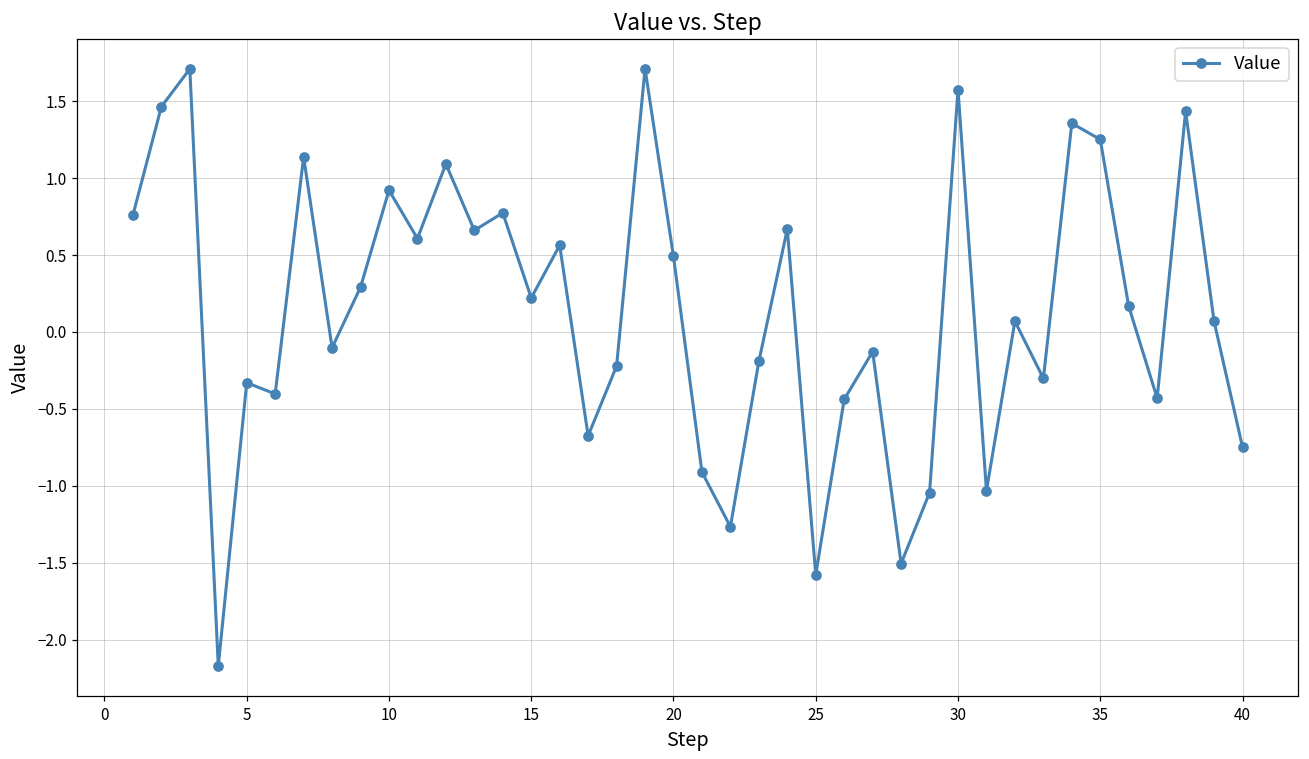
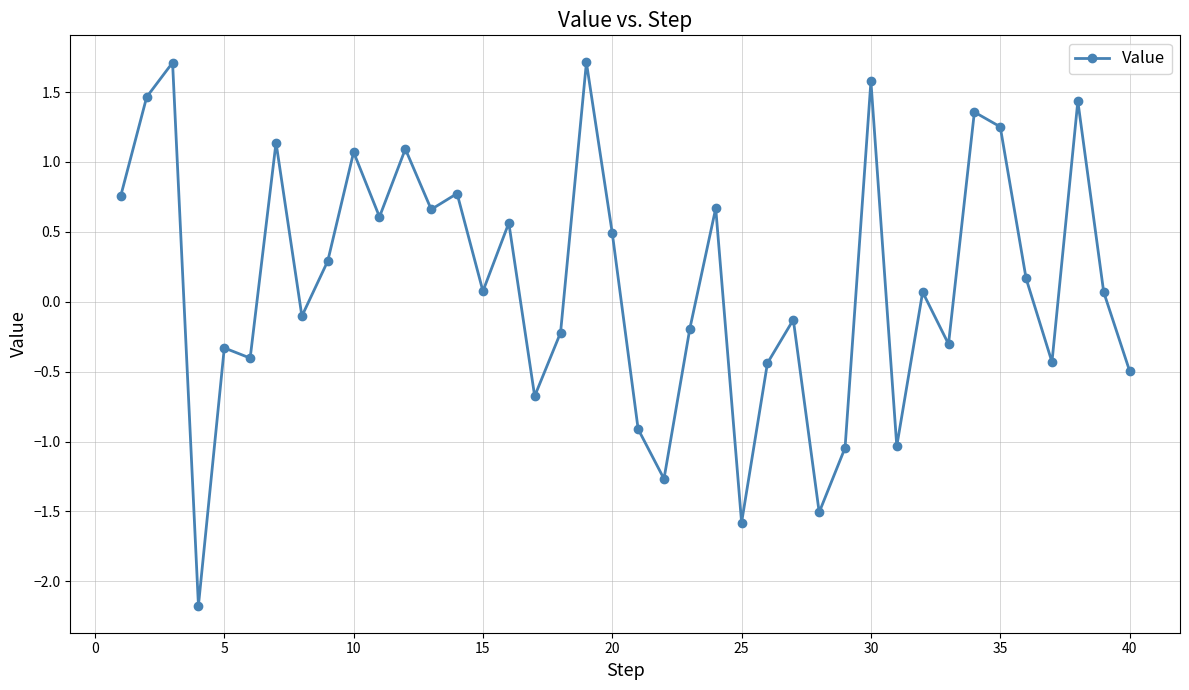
10: 0.92 -> 1.07
15: 0.22 -> 0.08
40: -0.75 -> -0.49
